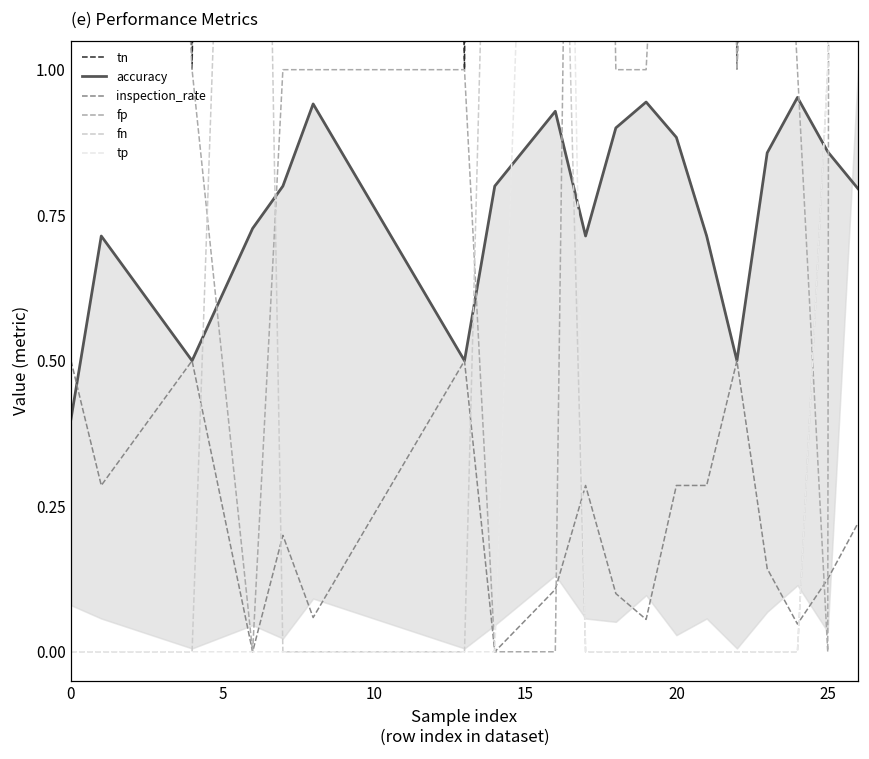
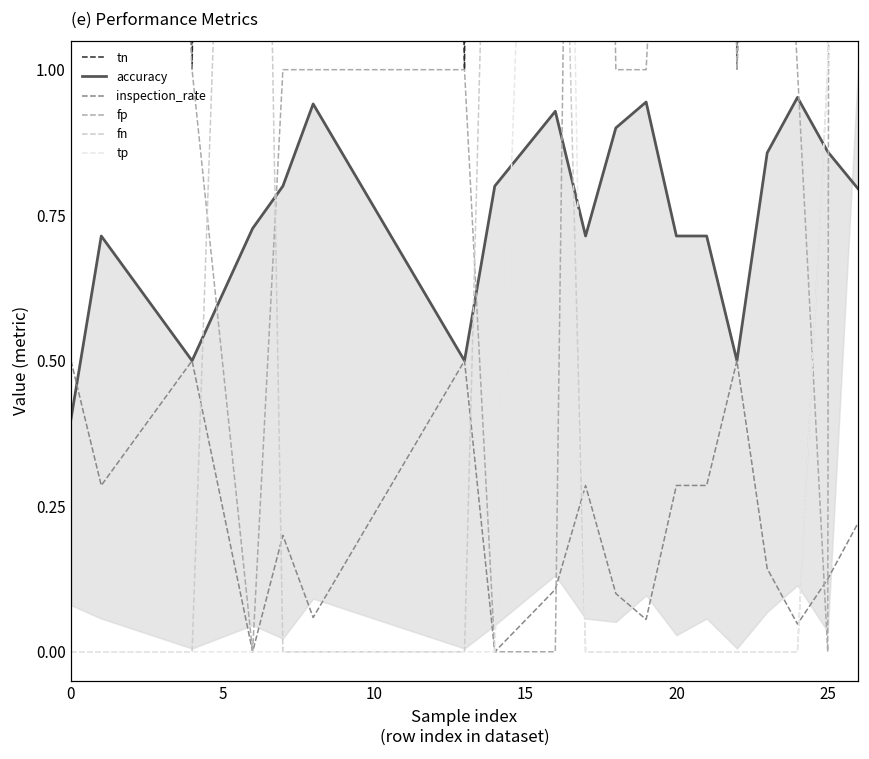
accuracy, 20: 0.88 -> 0.71
